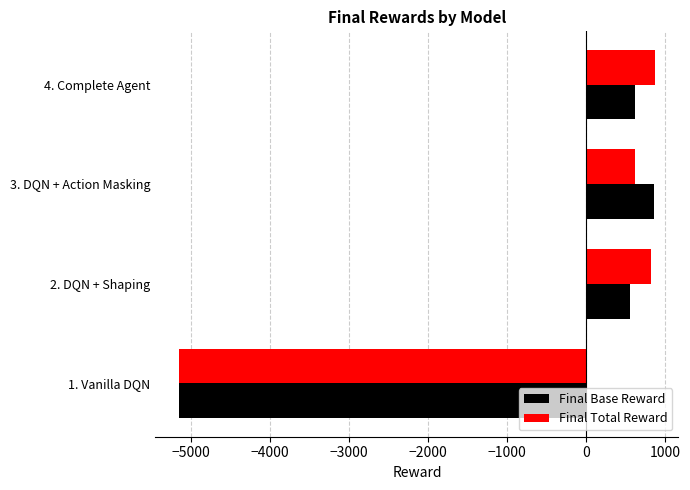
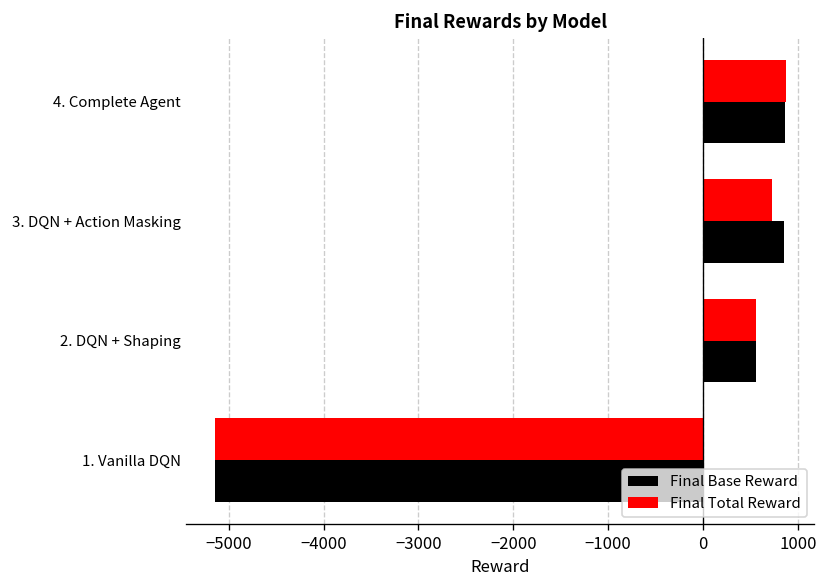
Final Base Reward, 4. Complete Agent: 600 -> 900
Final Total Reward, 3. DQN + Action Masking: 600 -> 700
Final Total Reward, 2. DQN + Shaping: 800 -> 600
